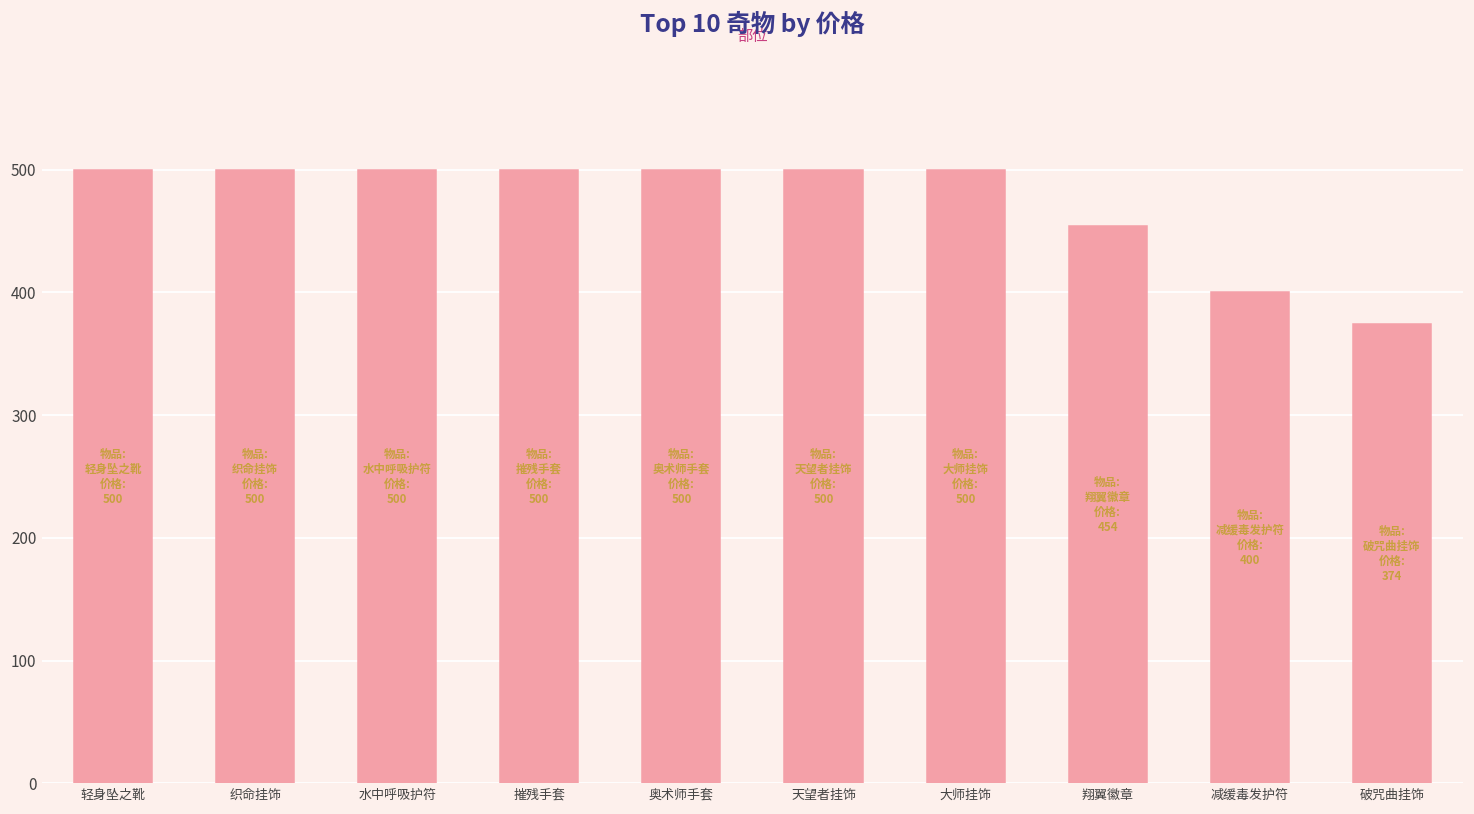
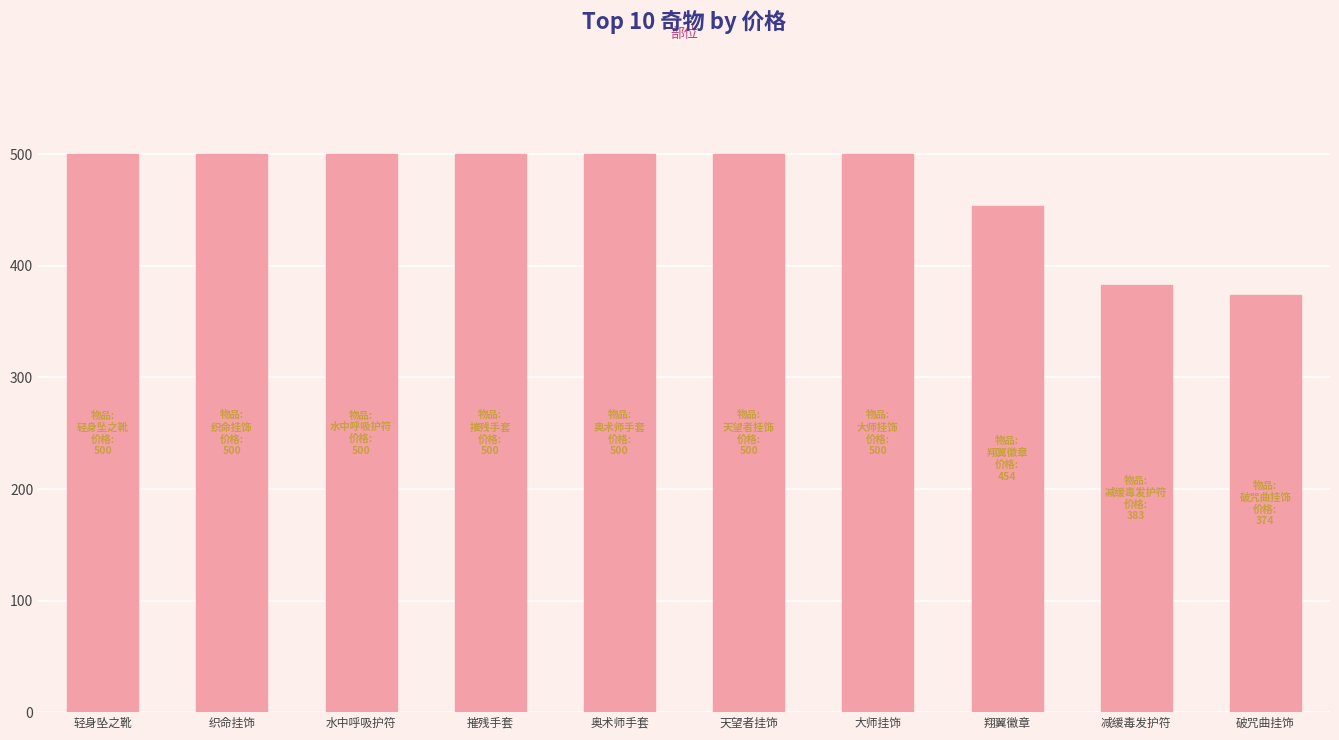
减缓毒发护符: 400 -> 383
